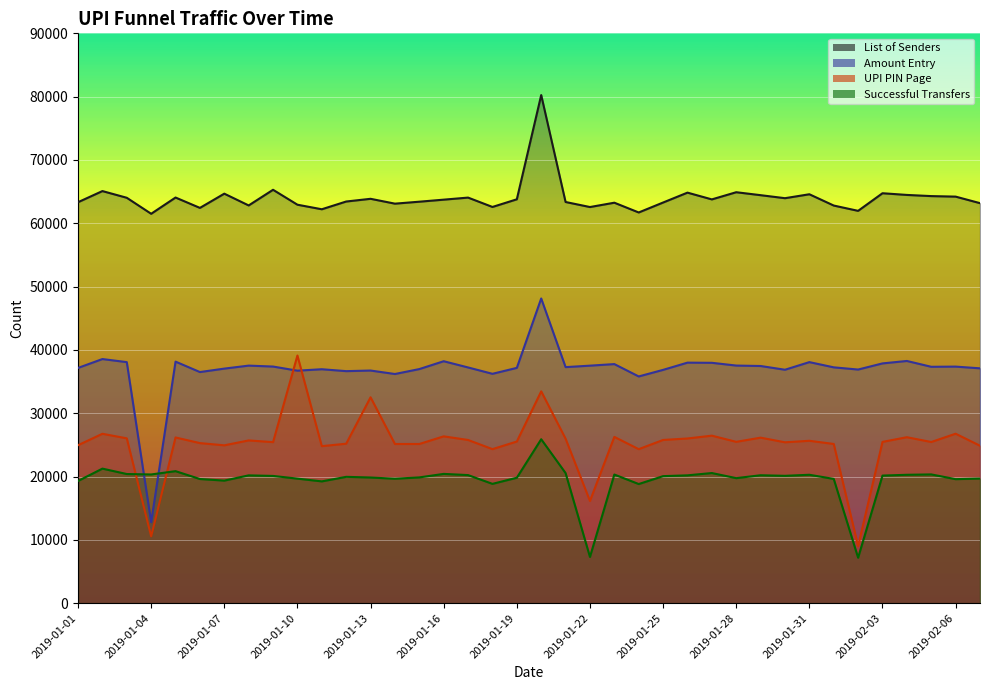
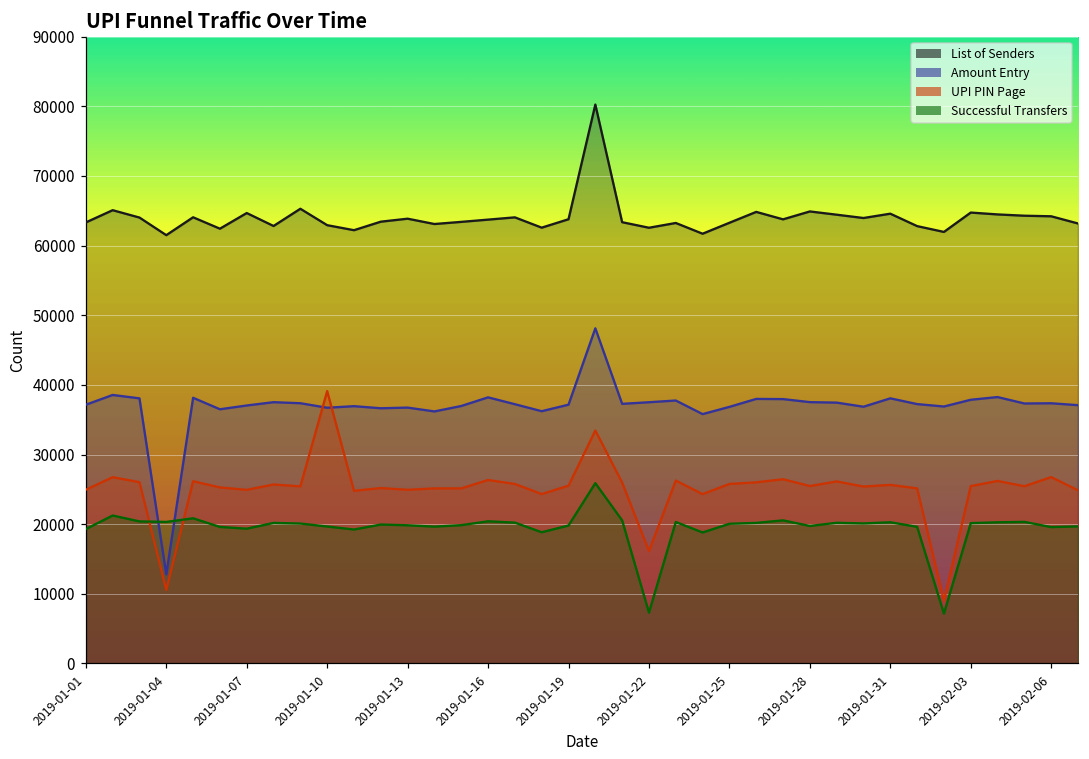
UPI PIN Page, 2019-01-13: 33000 -> 25000
